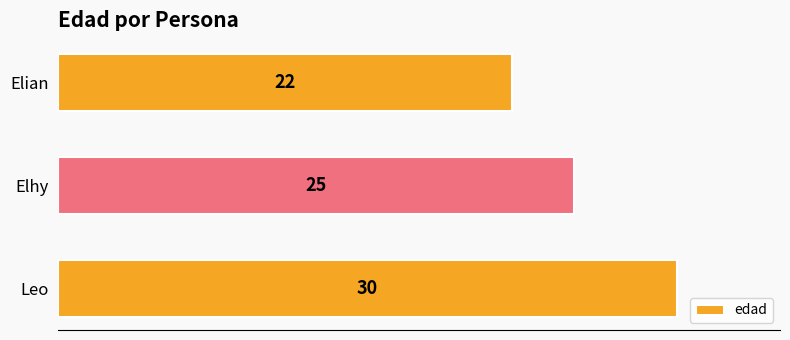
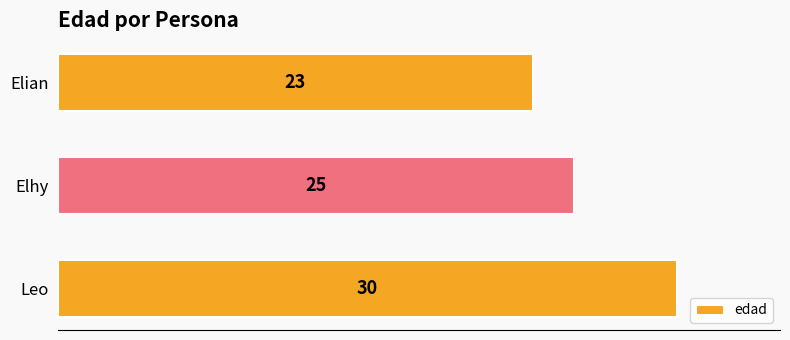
Elian: 22 -> 23
